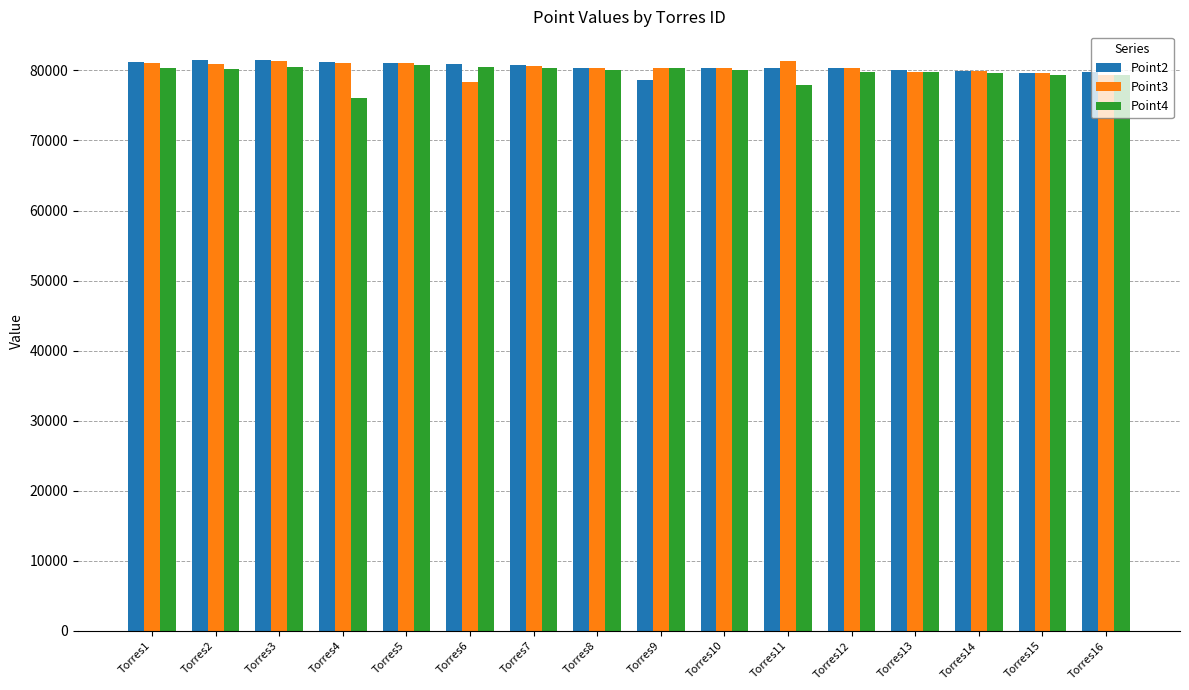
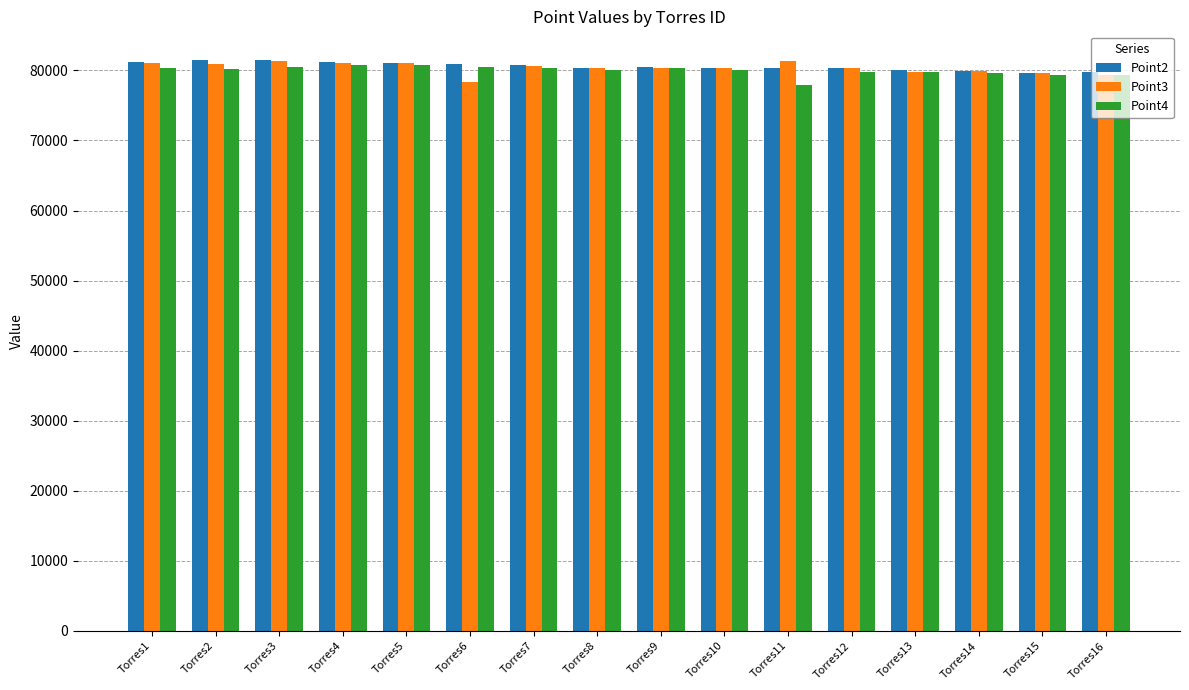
Point4, Torres4: 76000 -> 81000
Point2, Torres9: 79000 -> 81000
